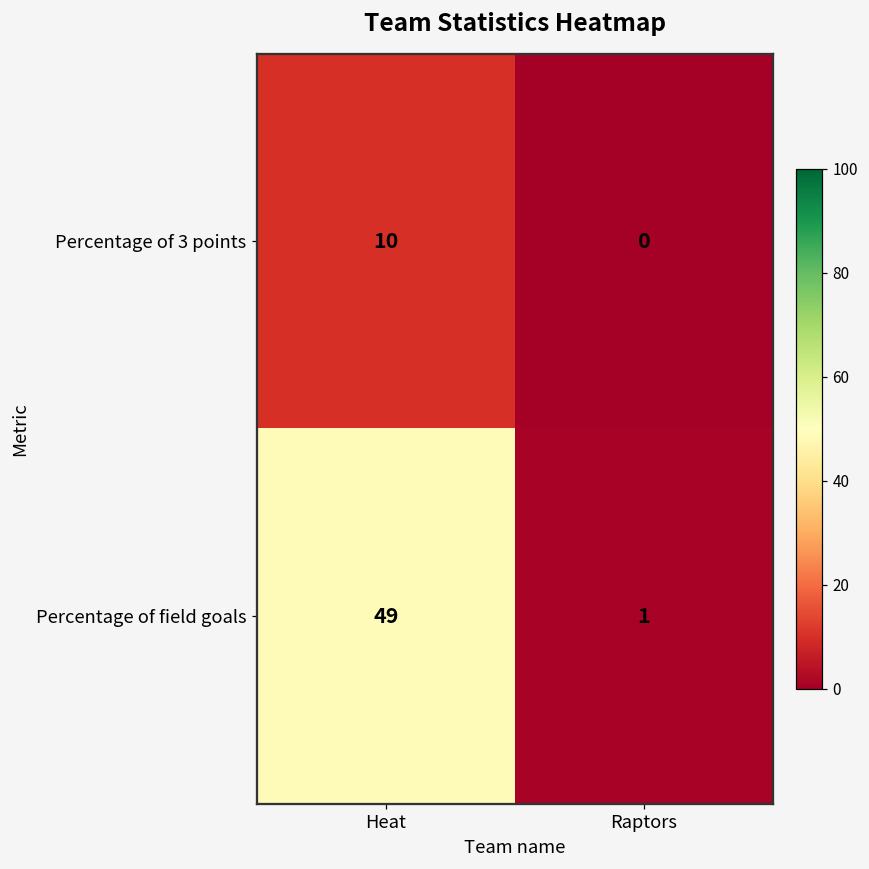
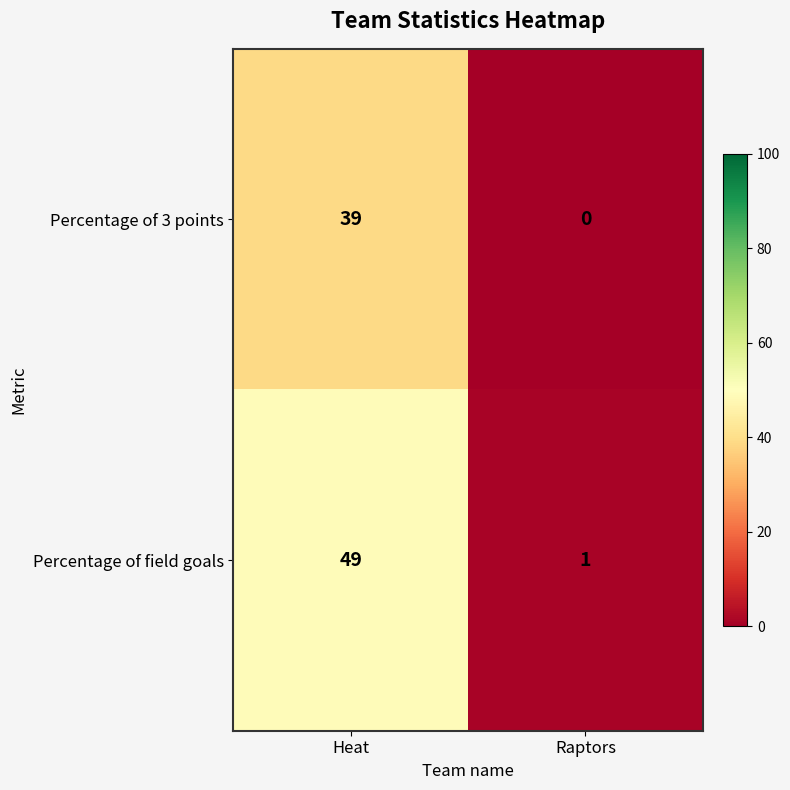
Percentage of 3 points, Heat: 10 -> 39
